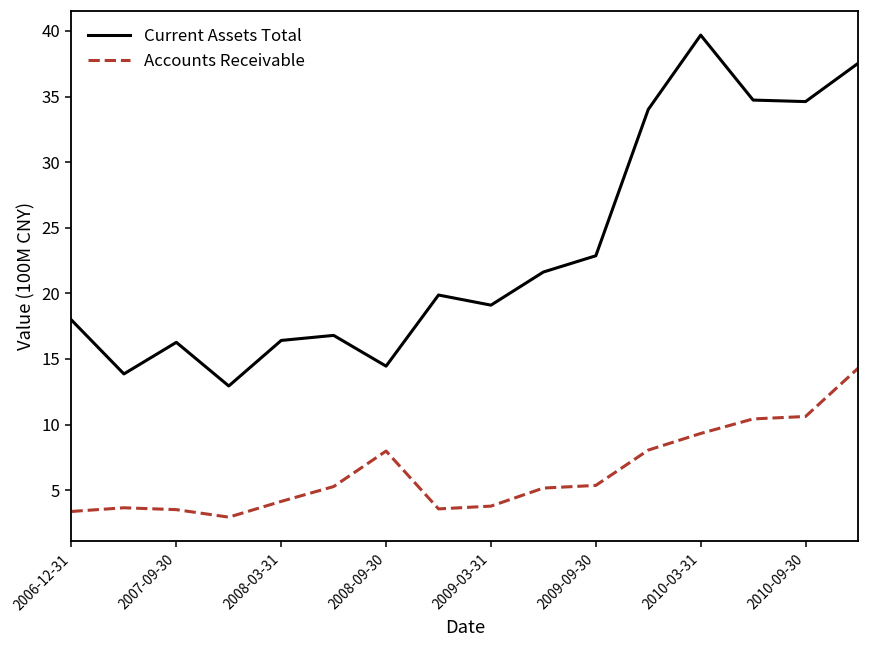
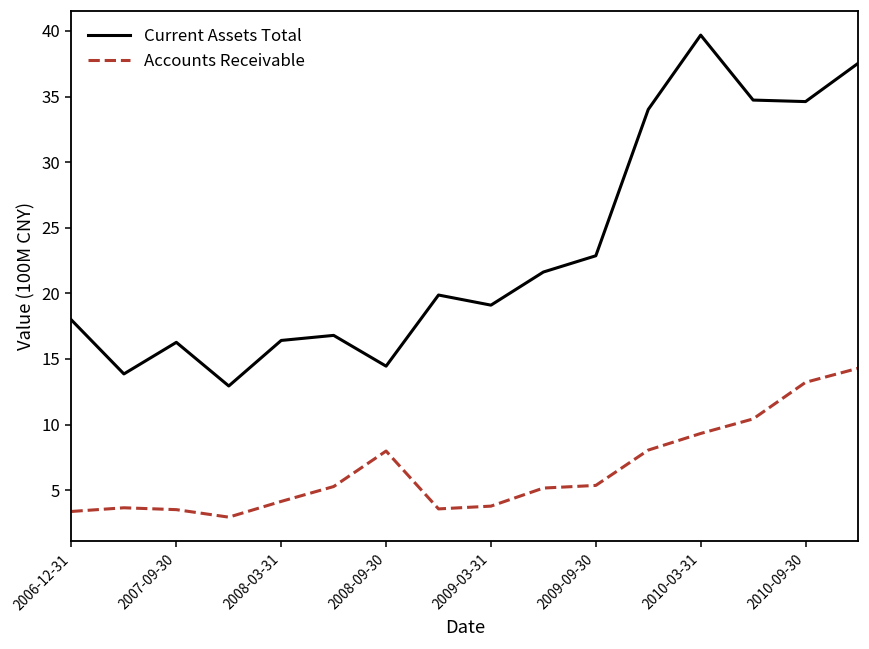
Accounts Receivable, 2010-09-30: 10.6 -> 13.2
